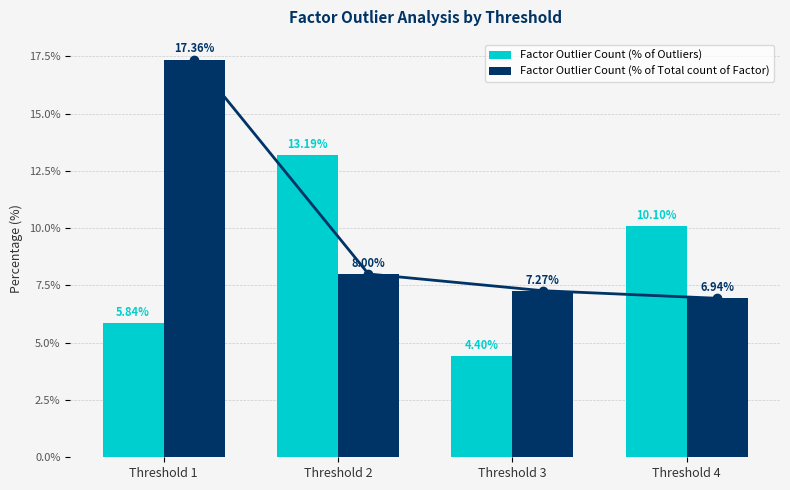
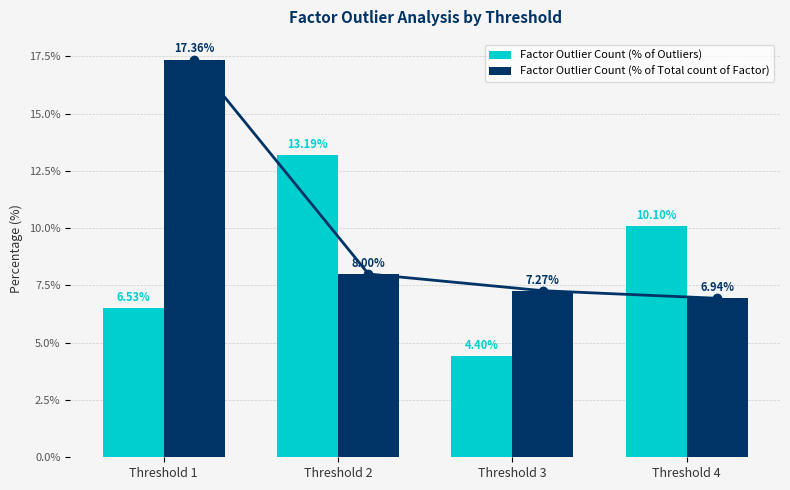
Factor Outlier Count (% of Outliers), Threshold 1: 5.84% -> 6.53%
